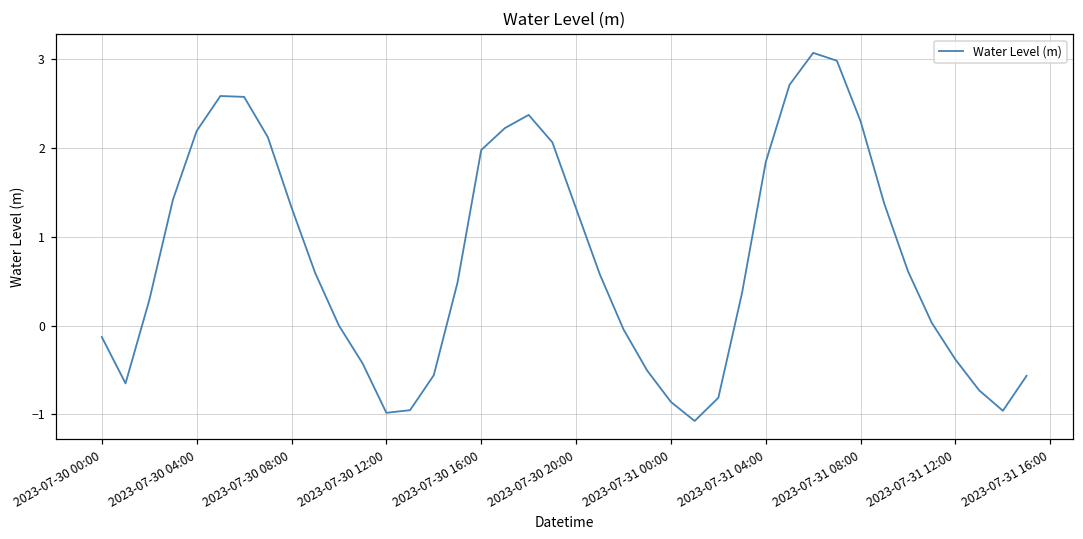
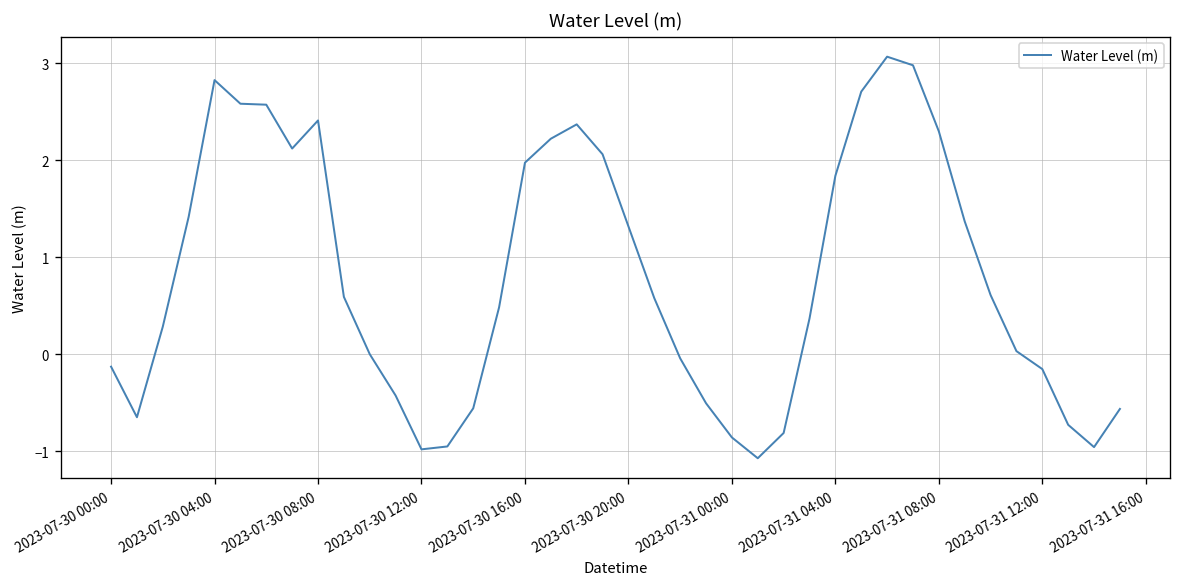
2023-07-30 04:00: 2.2 -> 2.8
2023-07-30 08:00: 1.3 -> 2.4
2023-07-31 12:00: -0.4 -> -0.2
